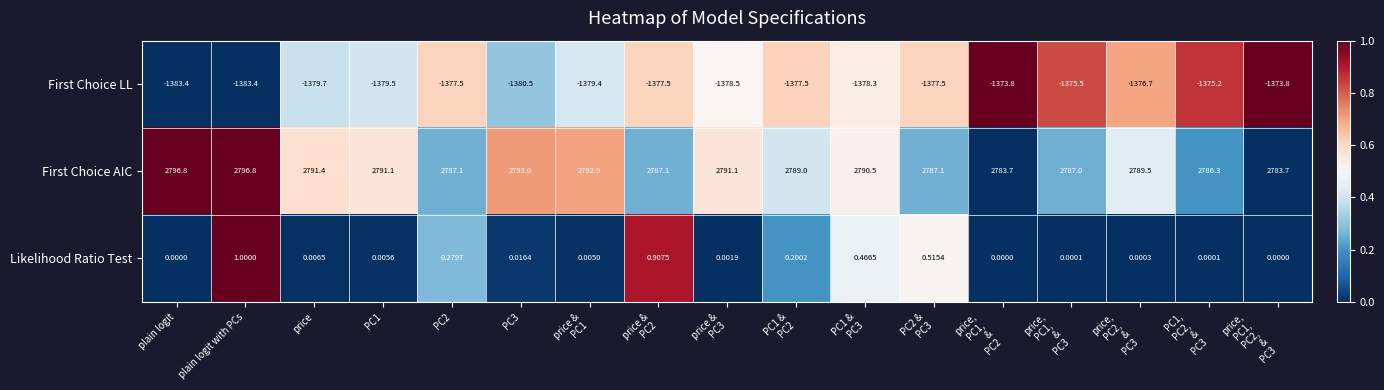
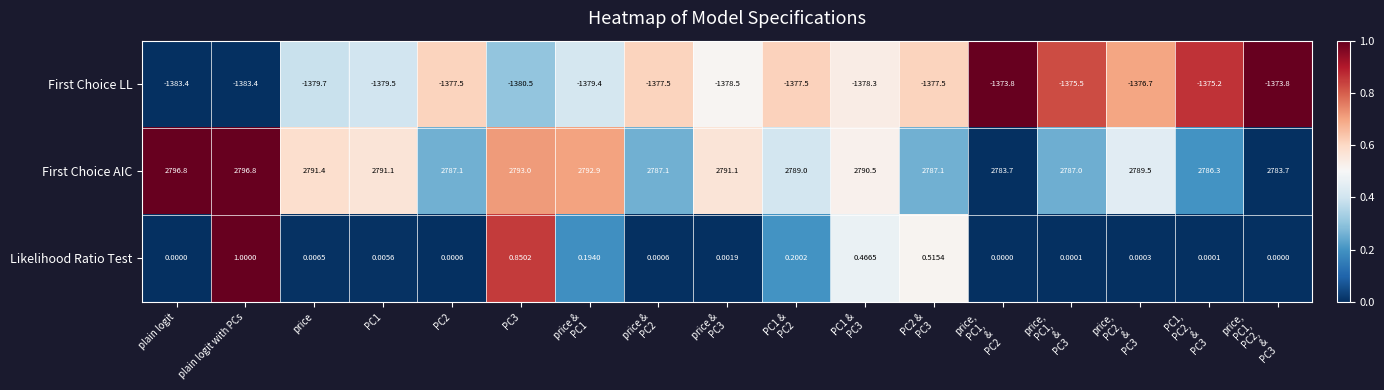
Likelihood Ratio Test, PC2: 0.2797 -> 0.0006
Likelihood Ratio Test, PC3: 0.0164 -> 0.8502
Likelihood Ratio Test, price & PC1: 0.0050 -> 0.1940
Likelihood Ratio Test, price & PC2: 0.9075 -> 0.0006
